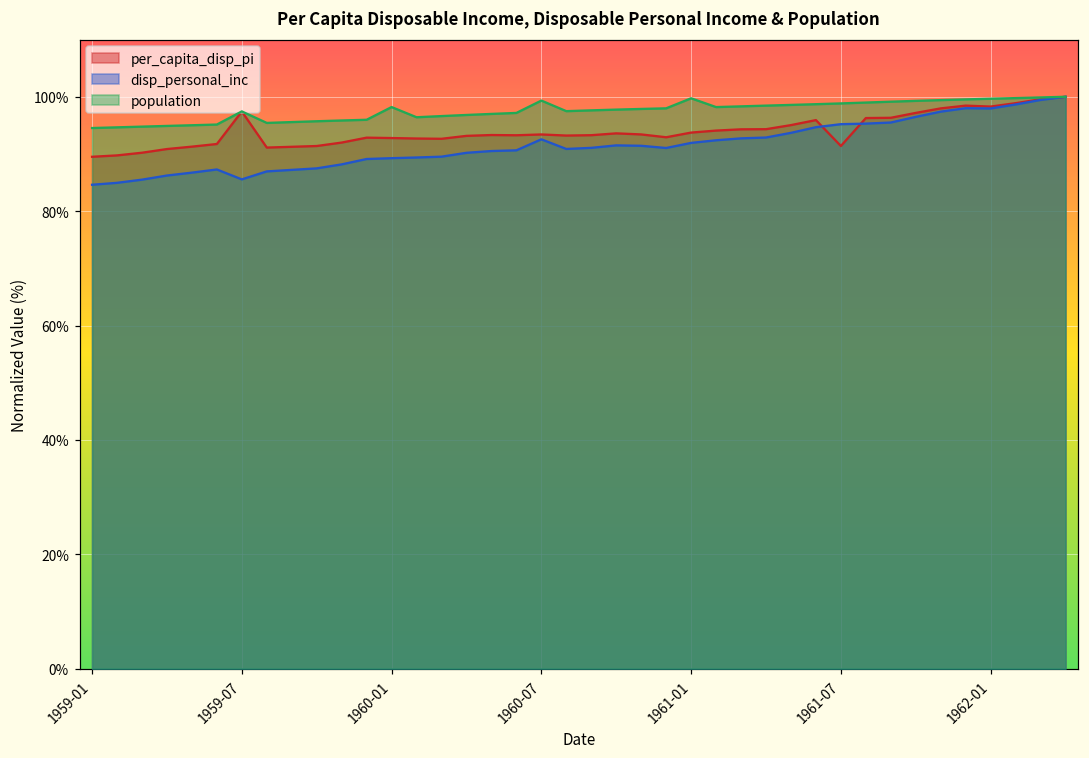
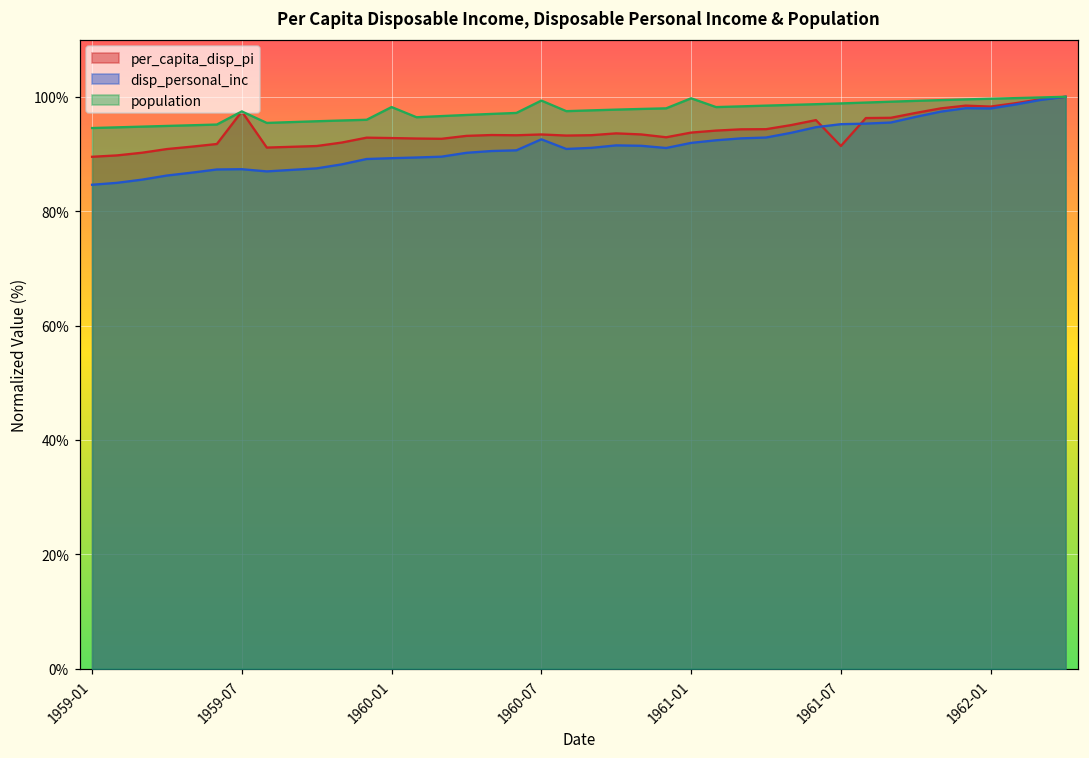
disp_personal_inc, 1959-07: 86% -> 87%
